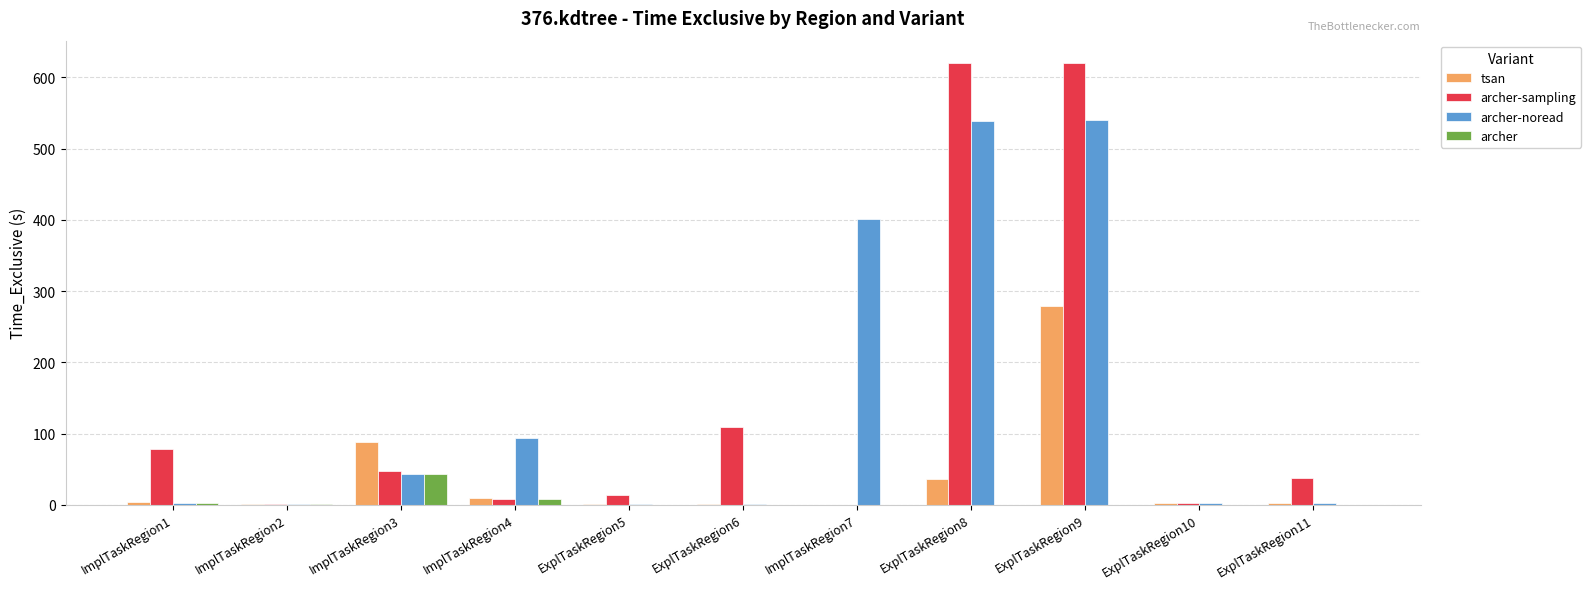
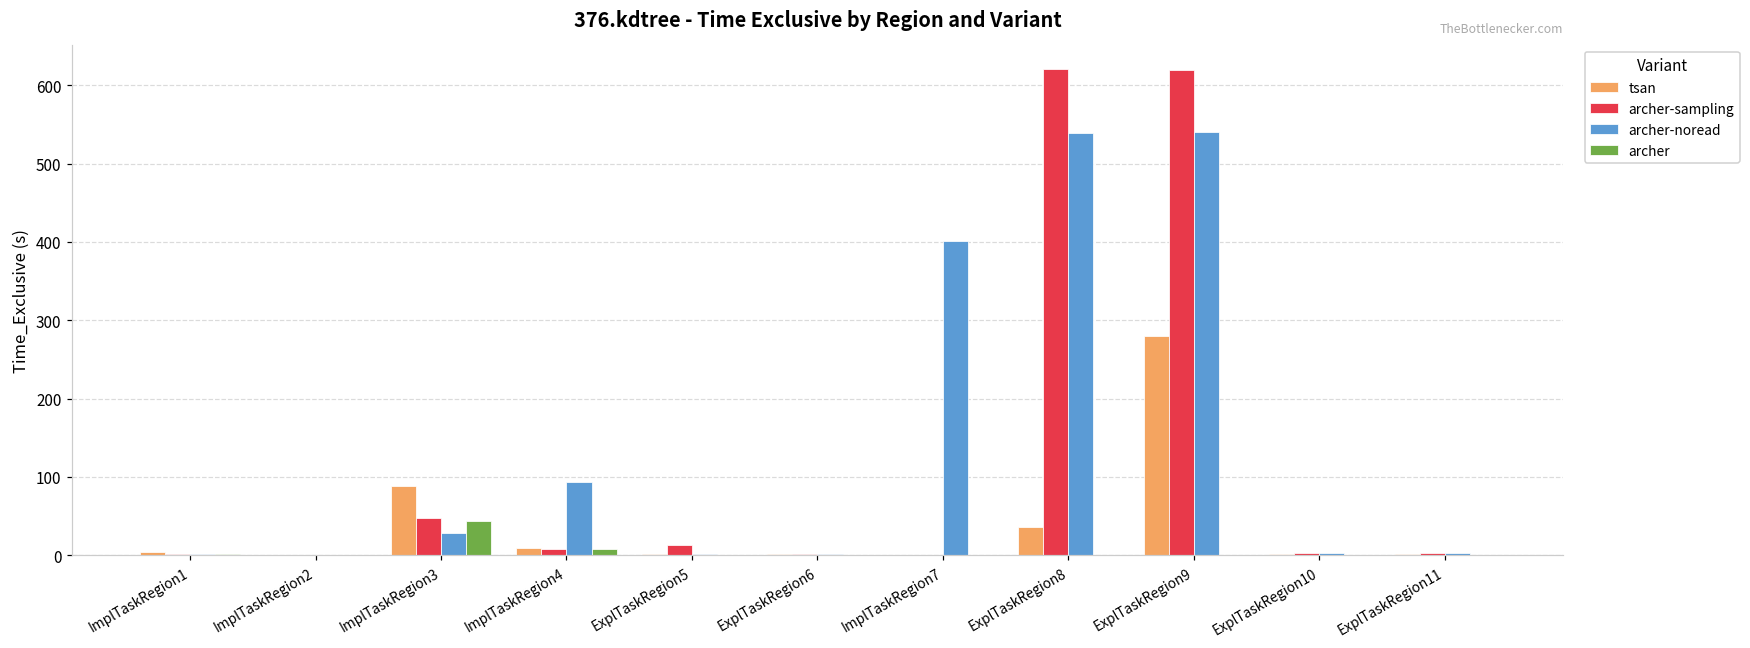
archer-sampling, ImplTaskRegion1: 80 -> 0
archer-noread, ImplTaskRegion3: 40 -> 30
archer-sampling, ExplTaskRegion6: 110 -> 0
archer-sampling, ExplTaskRegion11: 40 -> 0
